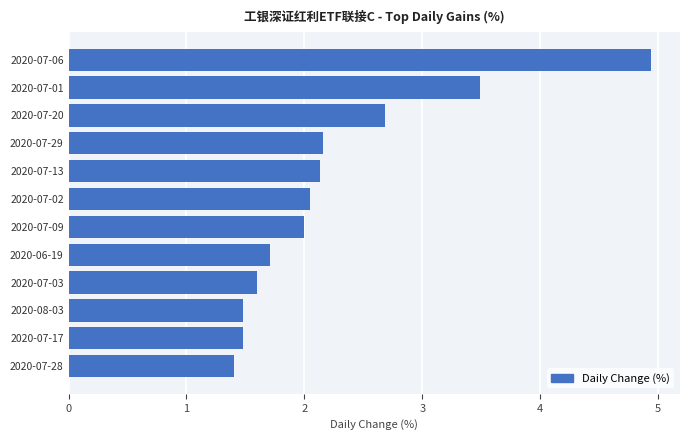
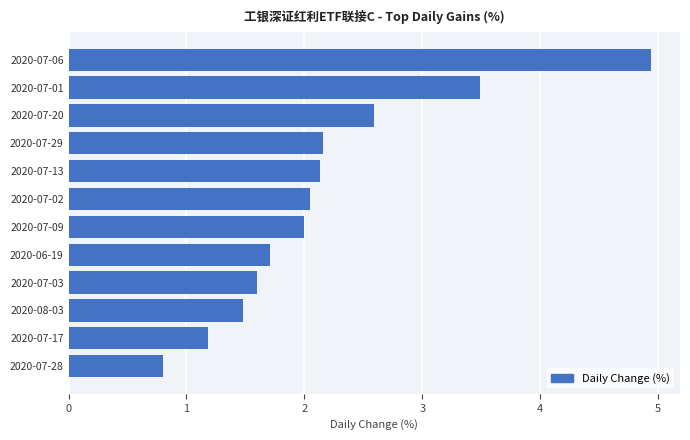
2020-07-20: 2.68 -> 2.59
2020-07-17: 1.48 -> 1.18
2020-07-28: 1.4 -> 0.8
